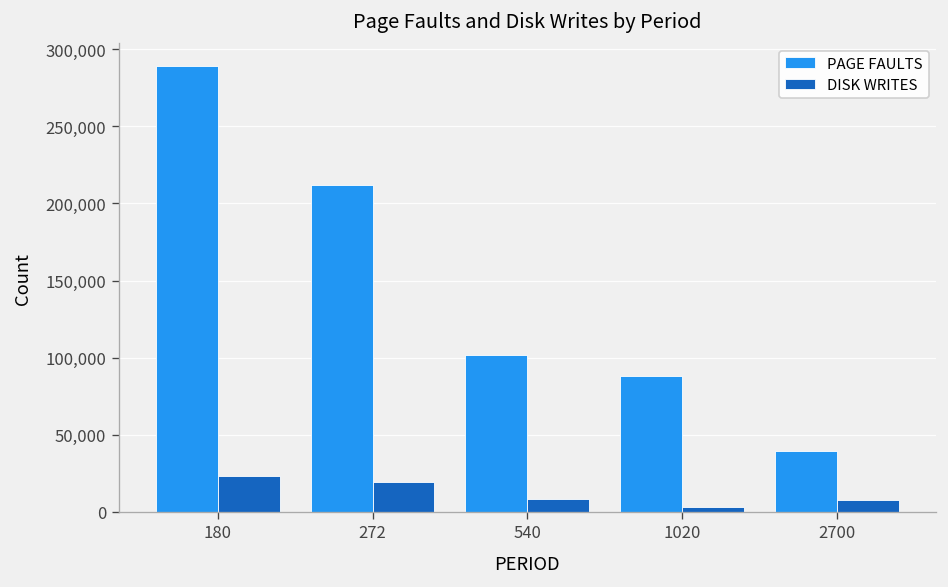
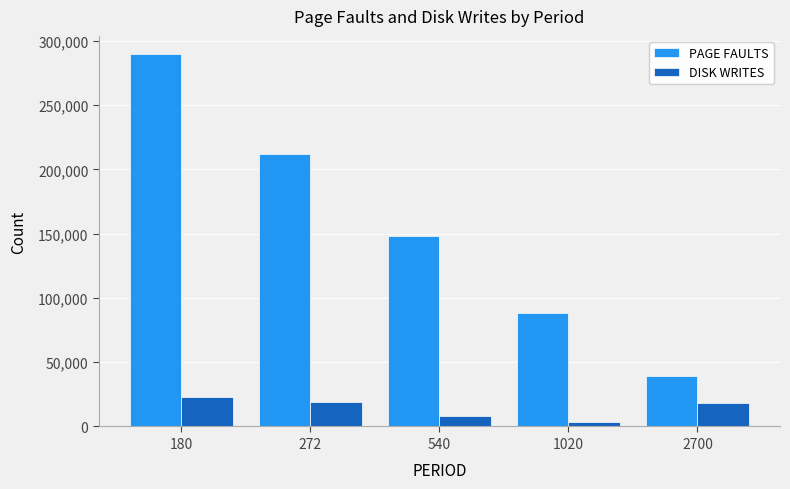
PAGE FAULTS, 540: 102,000 -> 148,000
DISK WRITES, 2700: 8,000 -> 18,000
